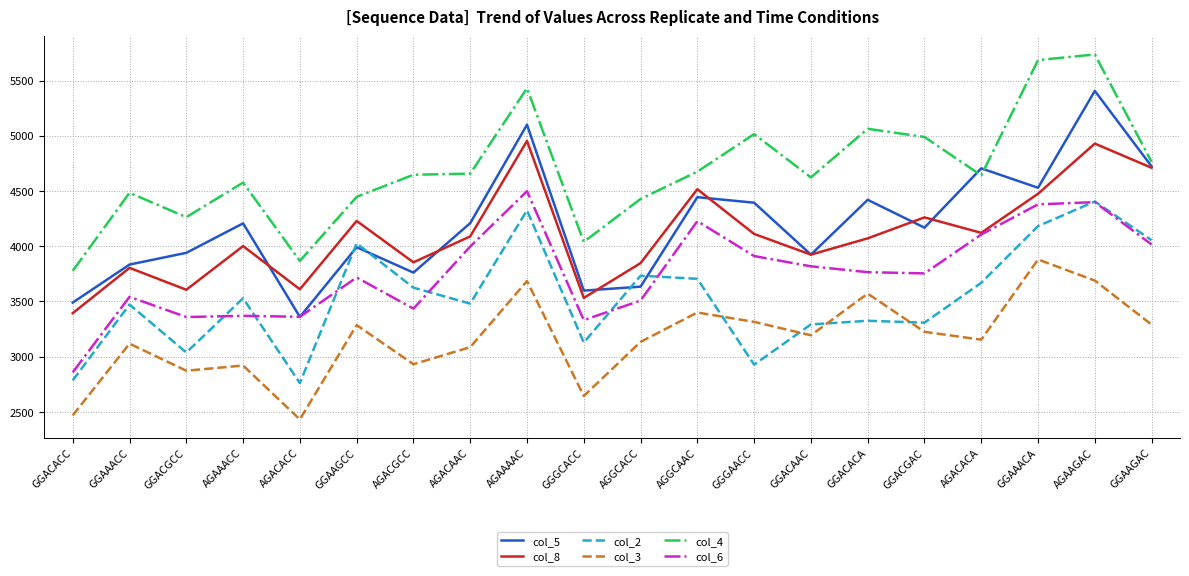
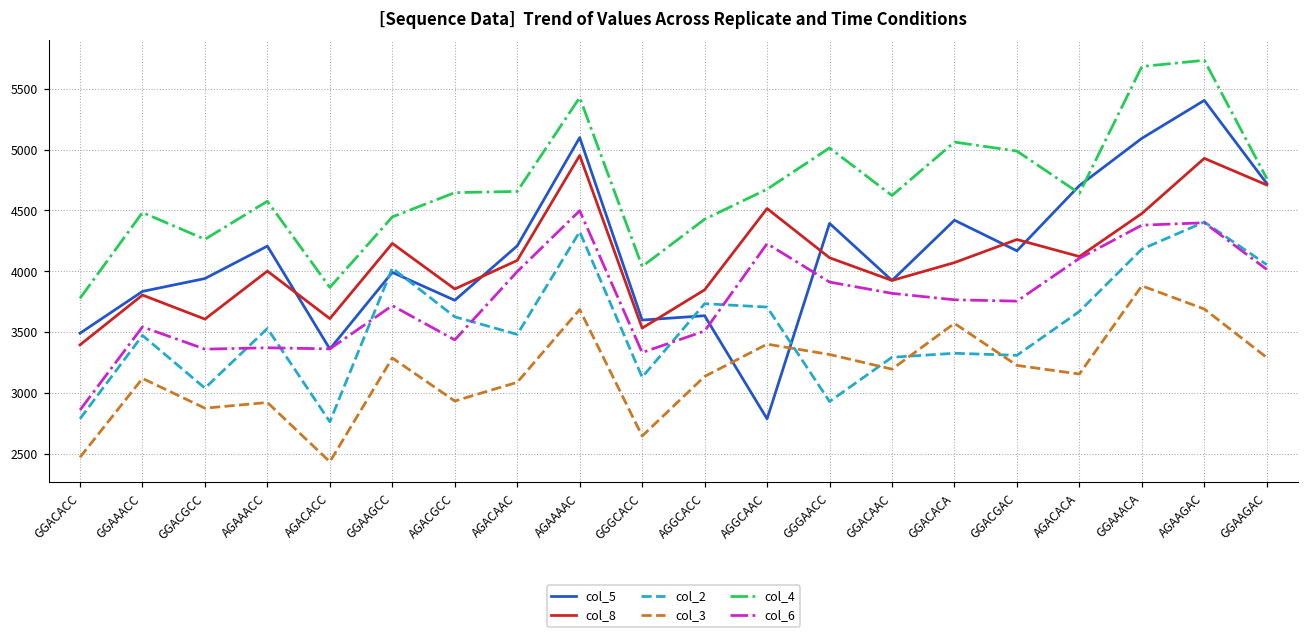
col_5, AGGCAAC: 4440 -> 2790
col_5, GGAAACA: 4530 -> 5090
